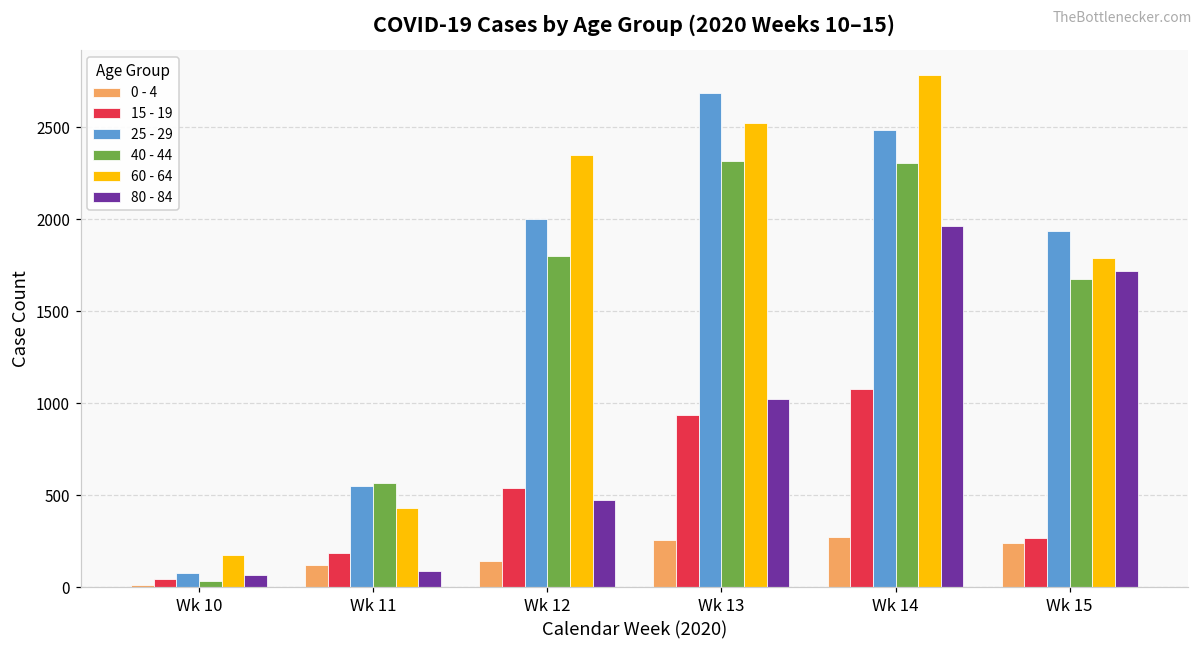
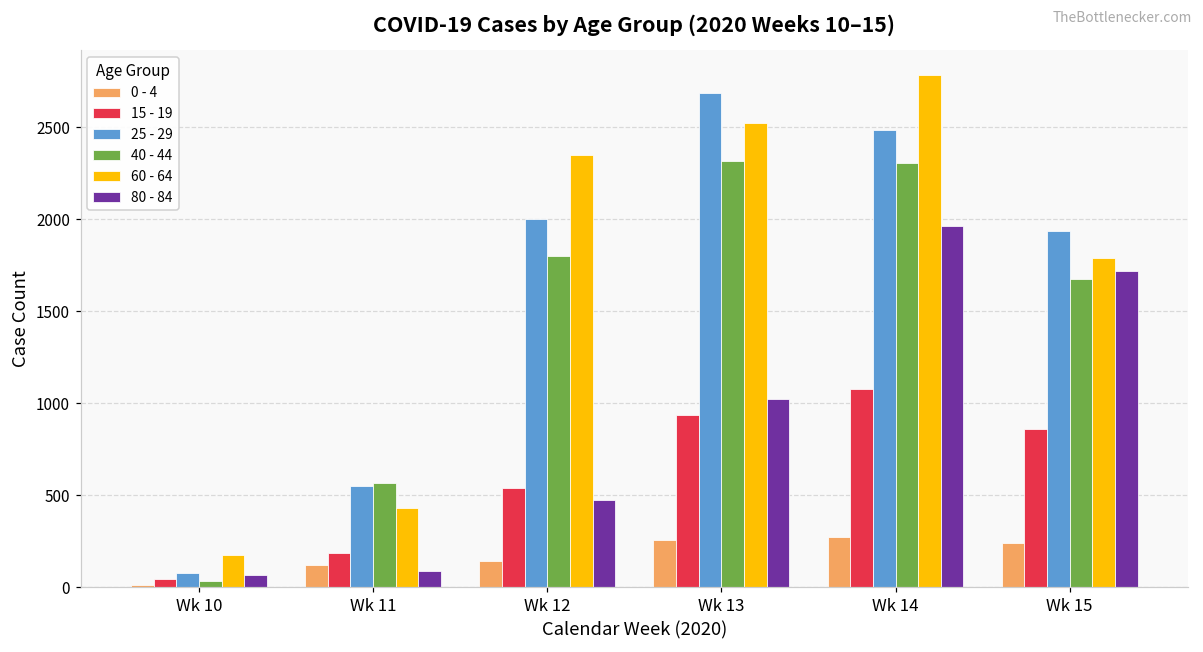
15 - 19, Wk 15: 260 -> 860
